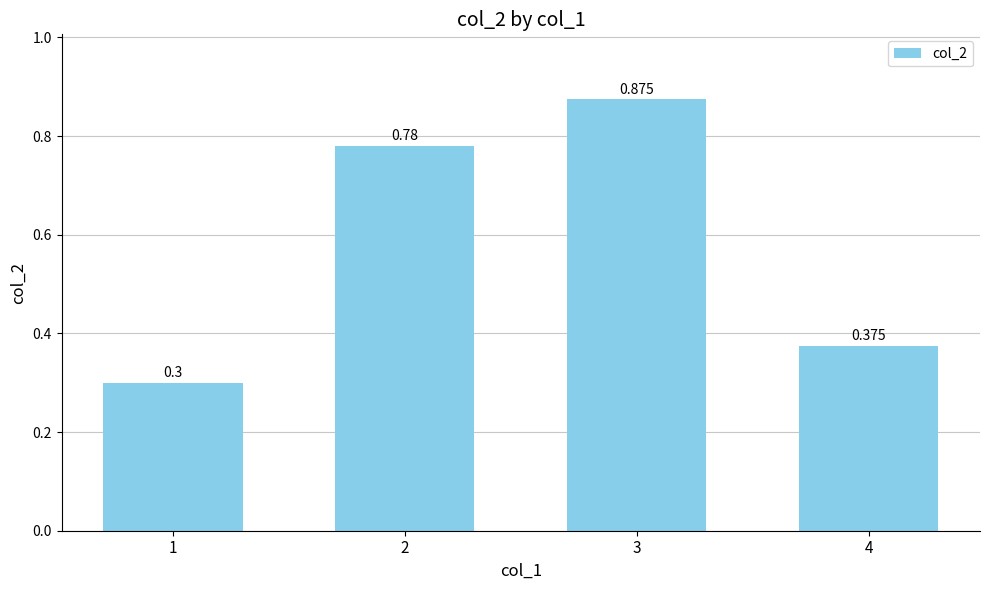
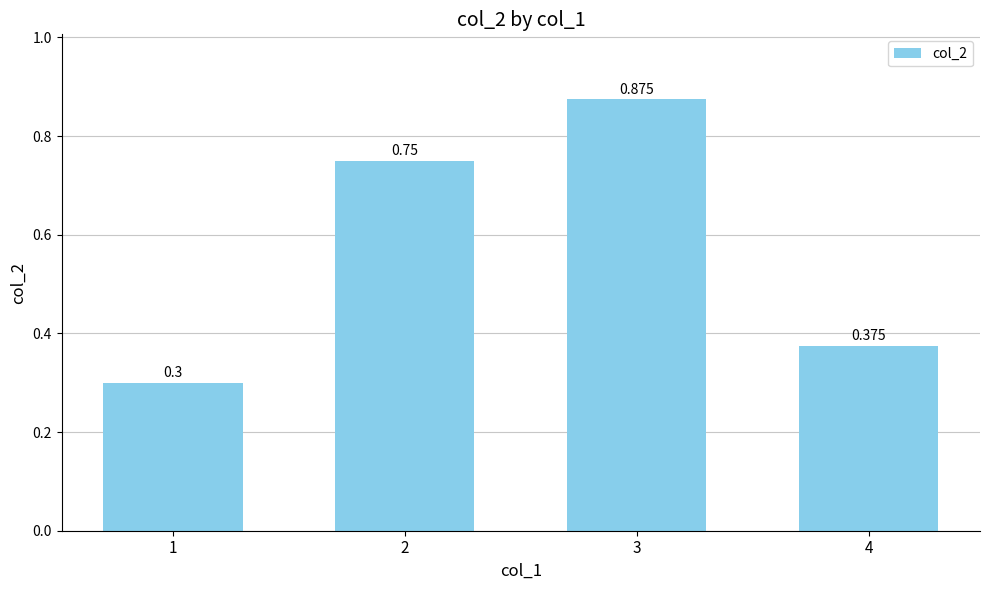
2: 0.78 -> 0.75
